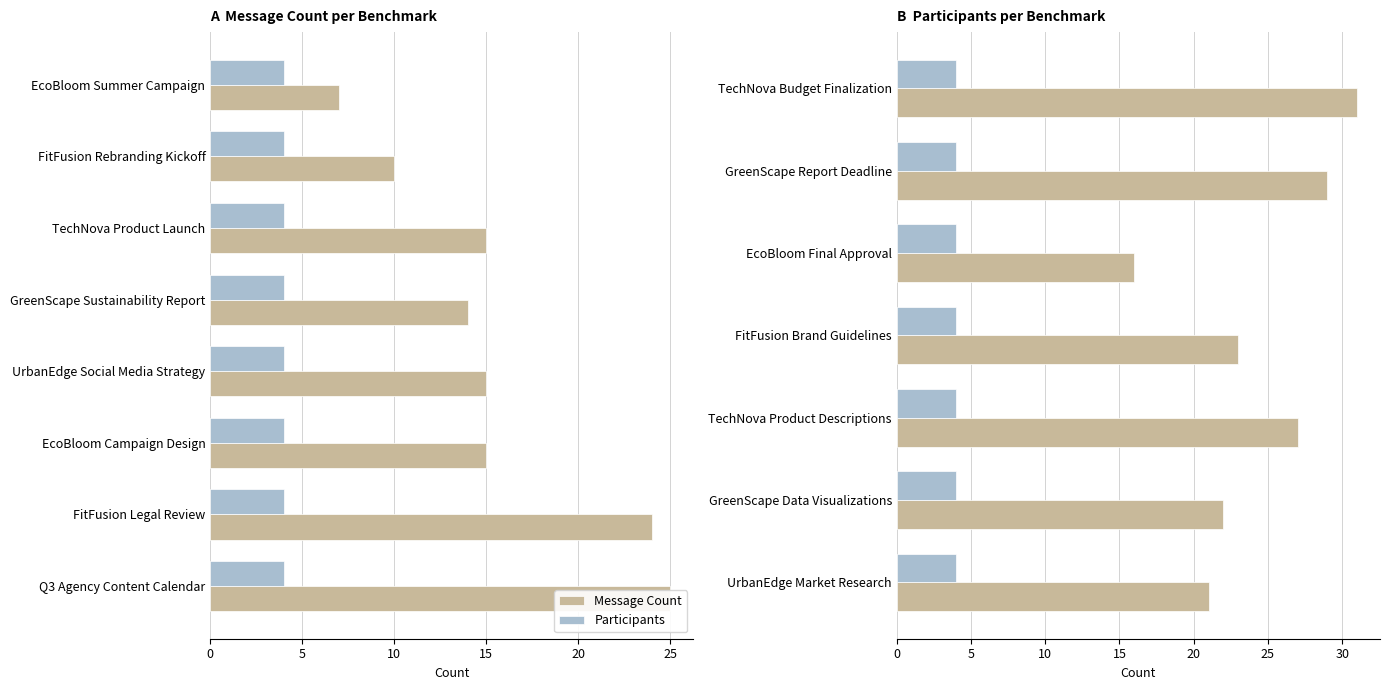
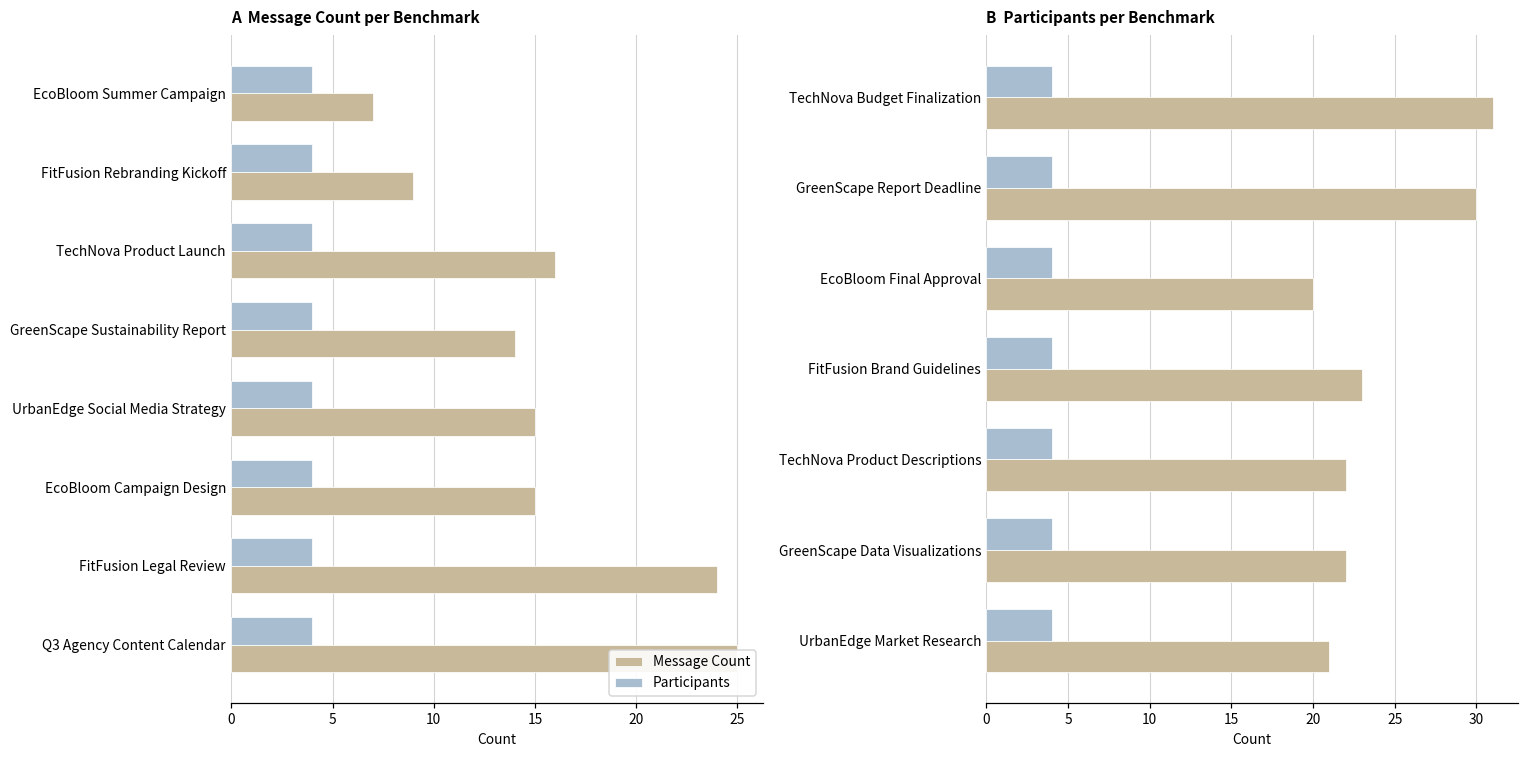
A Message Count per Benchmark, Message Count, FitFusion Rebranding Kickoff: 10 -> 9
A Message Count per Benchmark, Message Count, TechNova Product Launch: 15 -> 16
B Participants per Benchmark, Message Count, GreenScape Report Deadline: 29 -> 30
B Participants per Benchmark, Message Count, EcoBloom Final Approval: 16 -> 20
B Participants per Benchmark, Message Count, TechNova Product Descriptions: 27 -> 22
